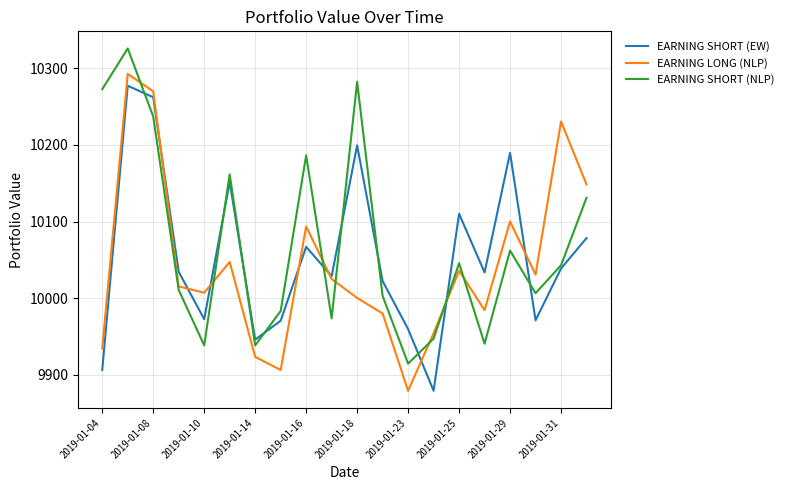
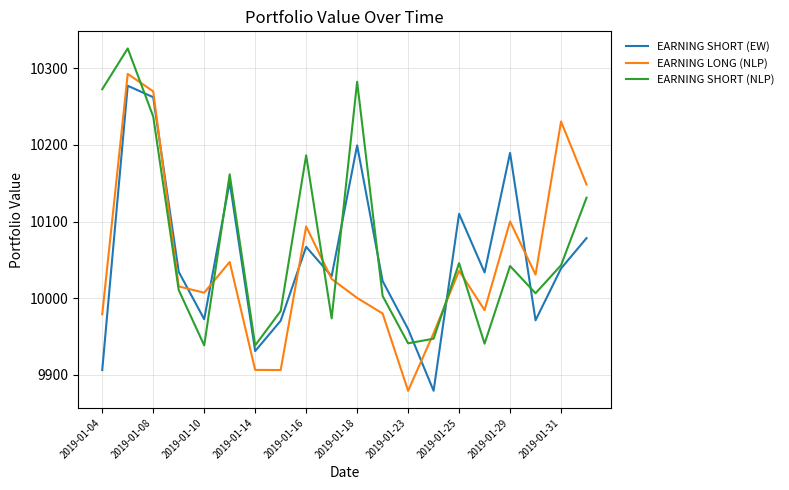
EARNING LONG (NLP), 2019-01-04: 9930 -> 9980
EARNING SHORT (EW), 2019-01-14: 9950 -> 9930
EARNING LONG (NLP), 2019-01-14: 9920 -> 9910
EARNING SHORT (NLP), 2019-01-23: 9910 -> 9940
EARNING SHORT (NLP), 2019-01-29: 10060 -> 10040
